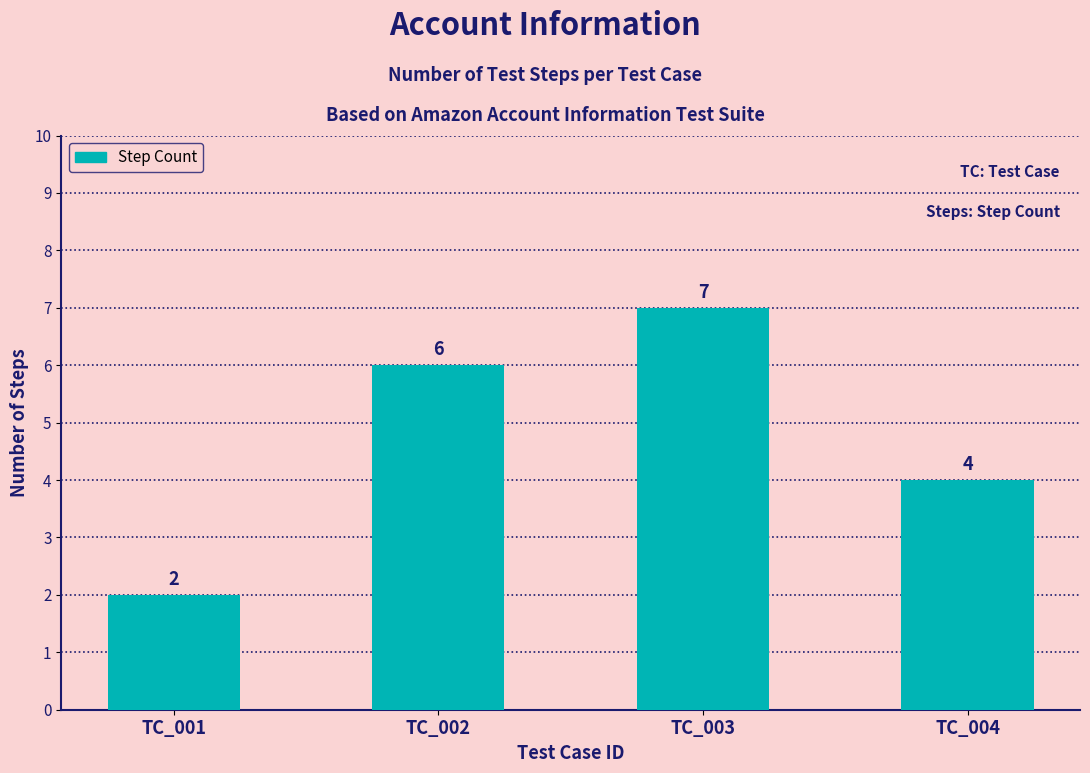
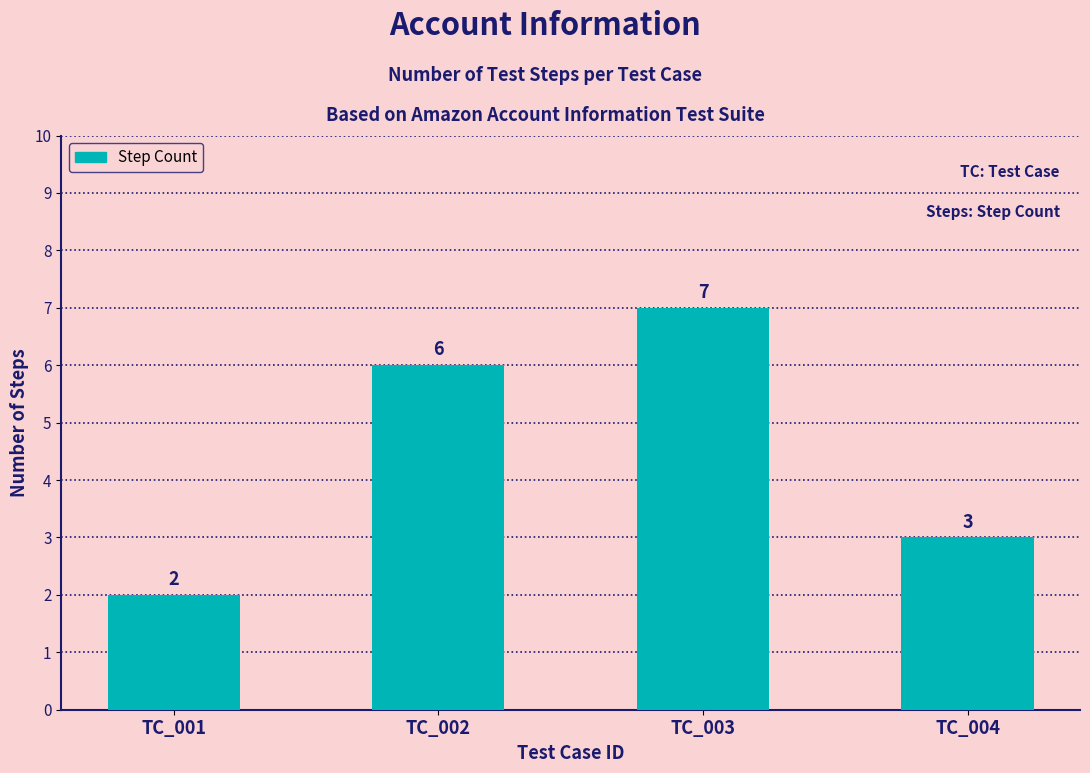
TC_004: 4 -> 3
